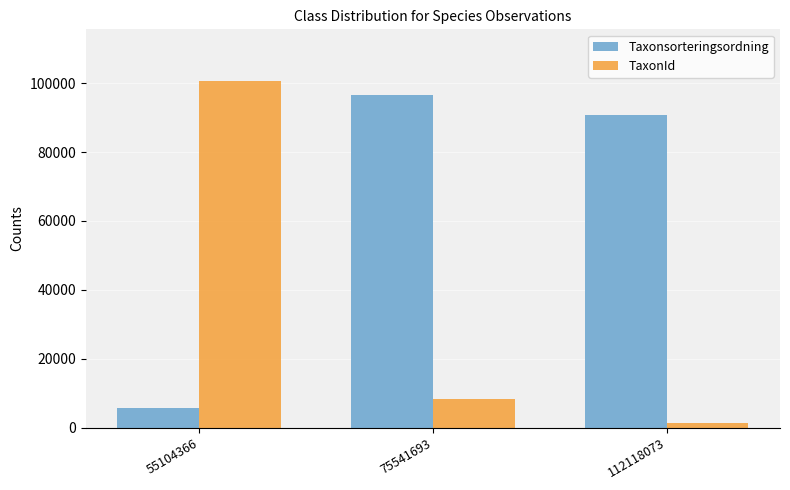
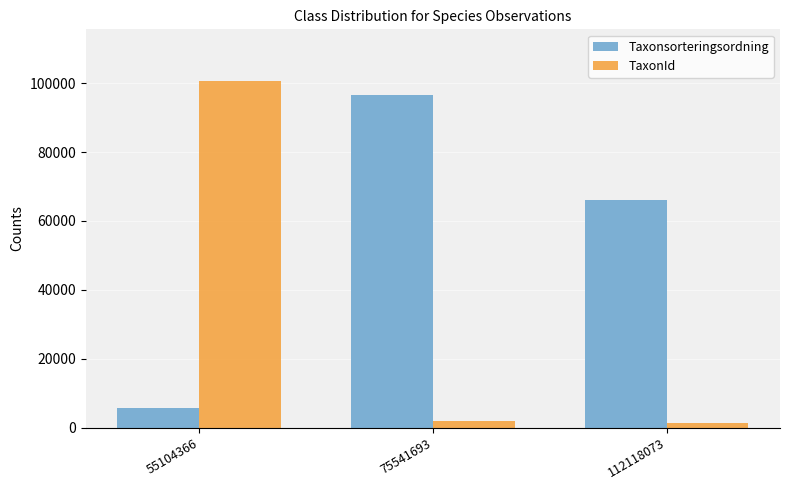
TaxonId, 75541693: 8000 -> 2000
Taxonsorteringsordning, 112118073: 91000 -> 66000
